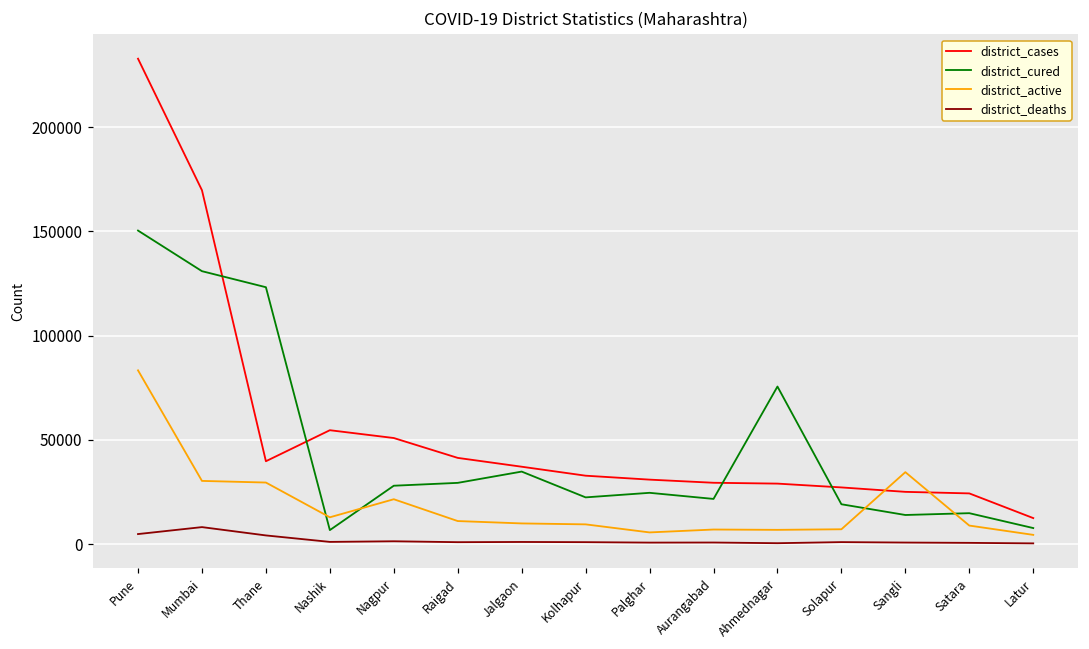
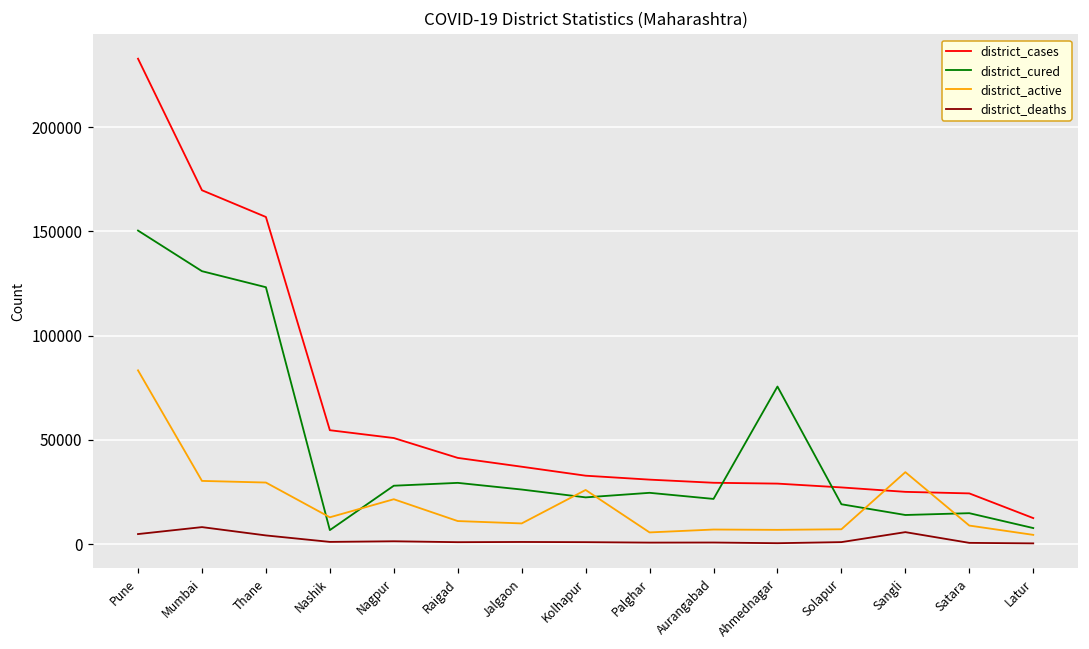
district_cases, Thane: 40000 -> 157000
district_cured, Jalgaon: 35000 -> 26000
district_active, Kolhapur: 9000 -> 26000
district_deaths, Sangli: 1000 -> 6000
